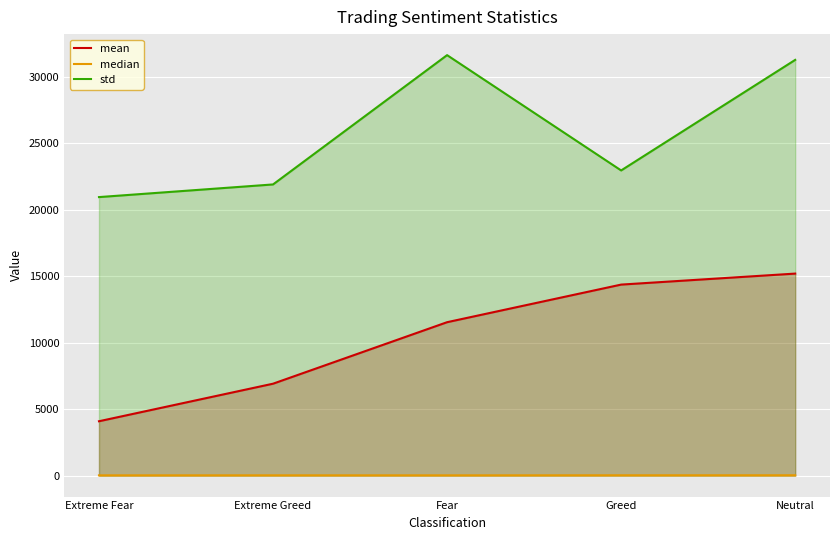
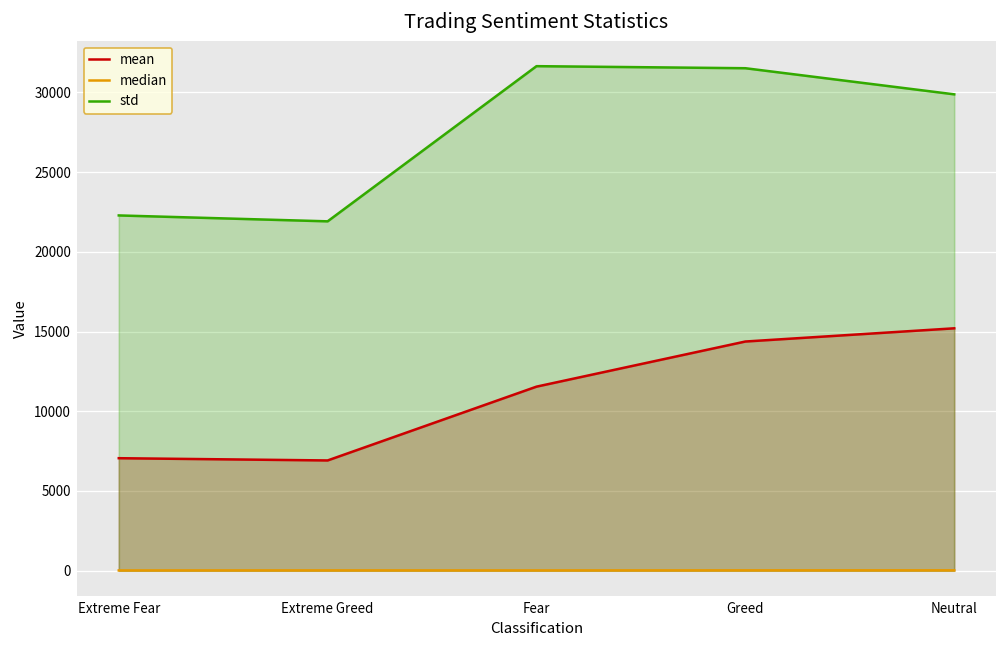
mean, Extreme Fear: 4100 -> 7100
std, Extreme Fear: 21000 -> 22300
std, Greed: 23000 -> 31500
std, Neutral: 31300 -> 29900
